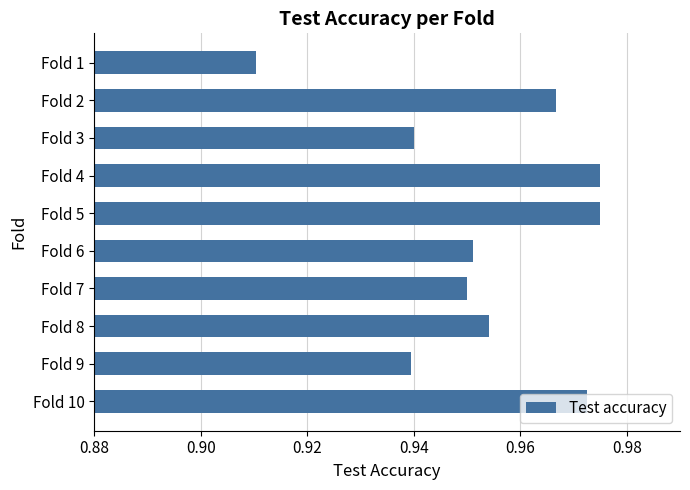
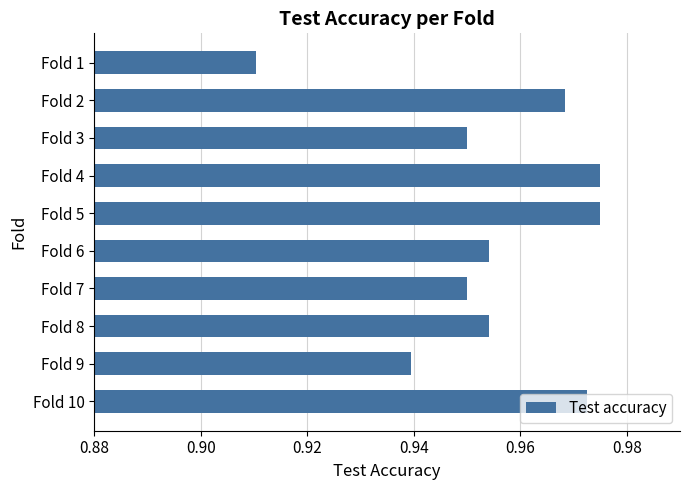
Fold 2: 0.967 -> 0.968
Fold 3: 0.94 -> 0.95
Fold 6: 0.951 -> 0.954
